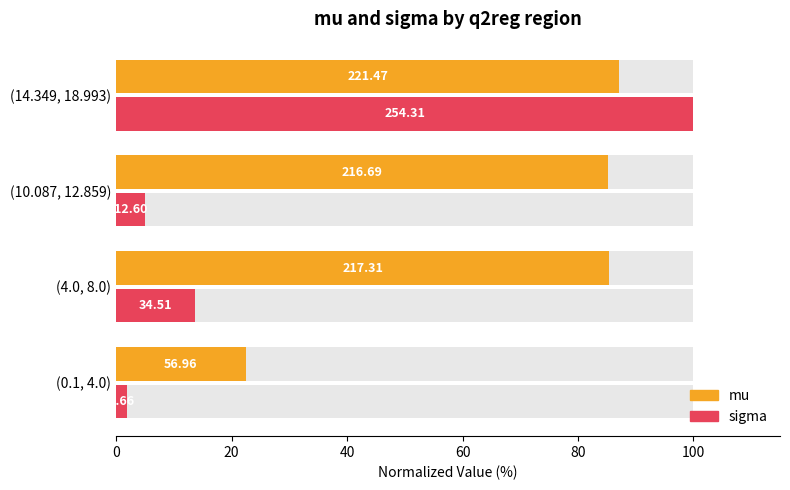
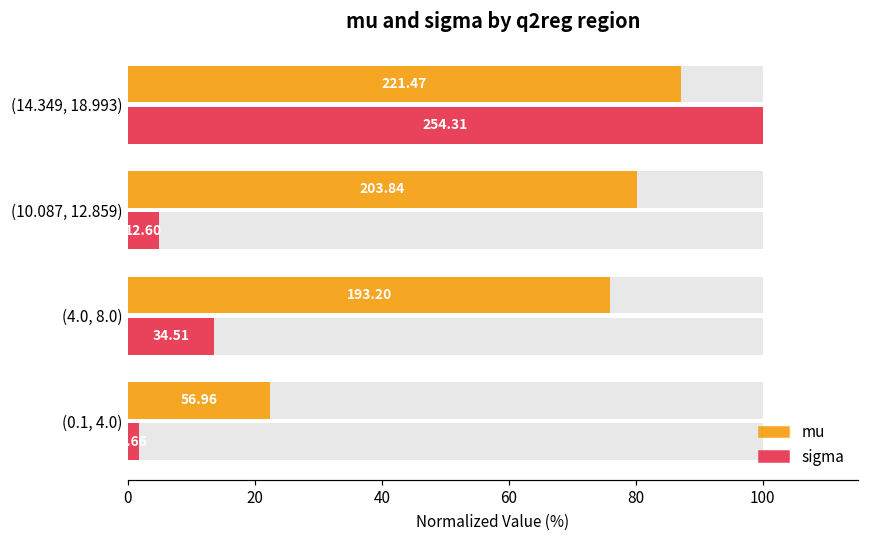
mu, (10.087, 12.859): 216.69 -> 203.84
mu, (4.0, 8.0): 217.31 -> 193.20
